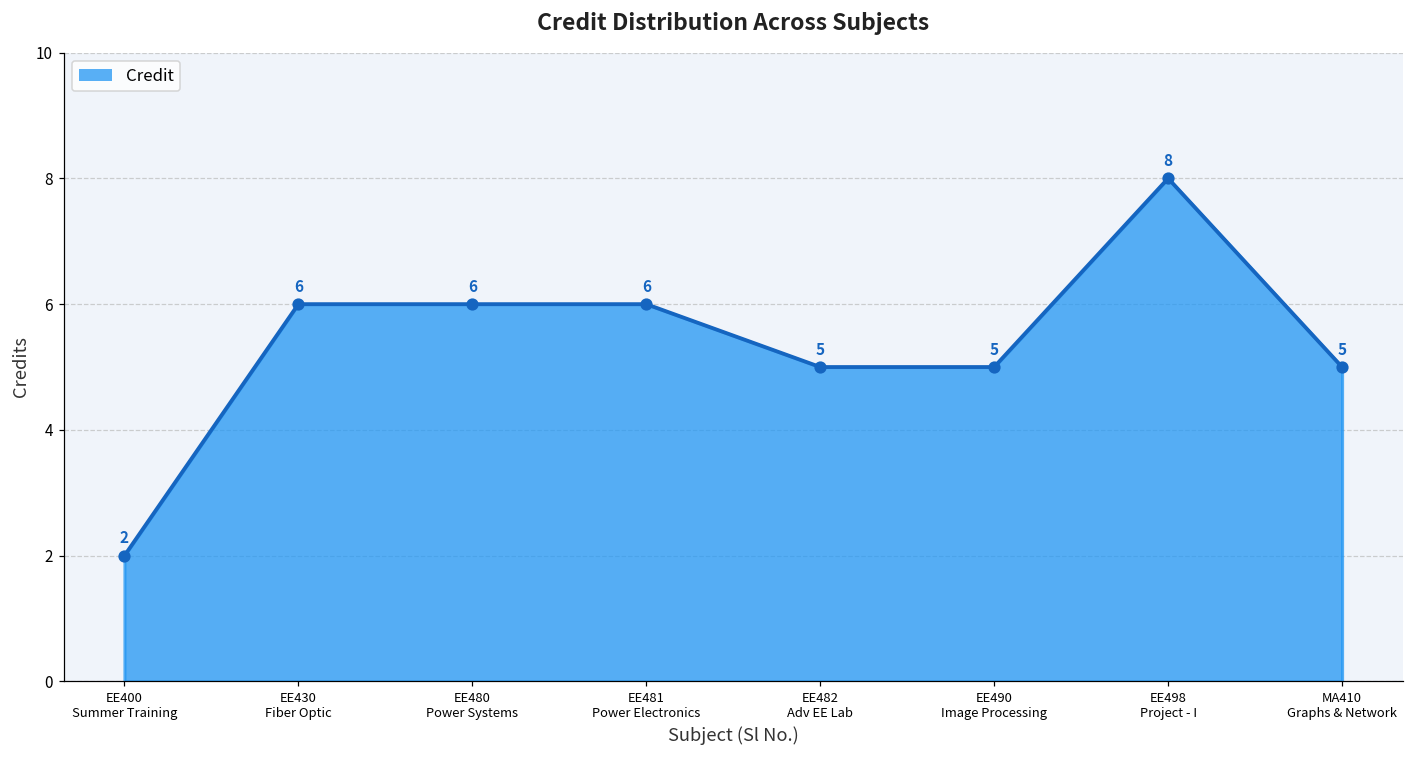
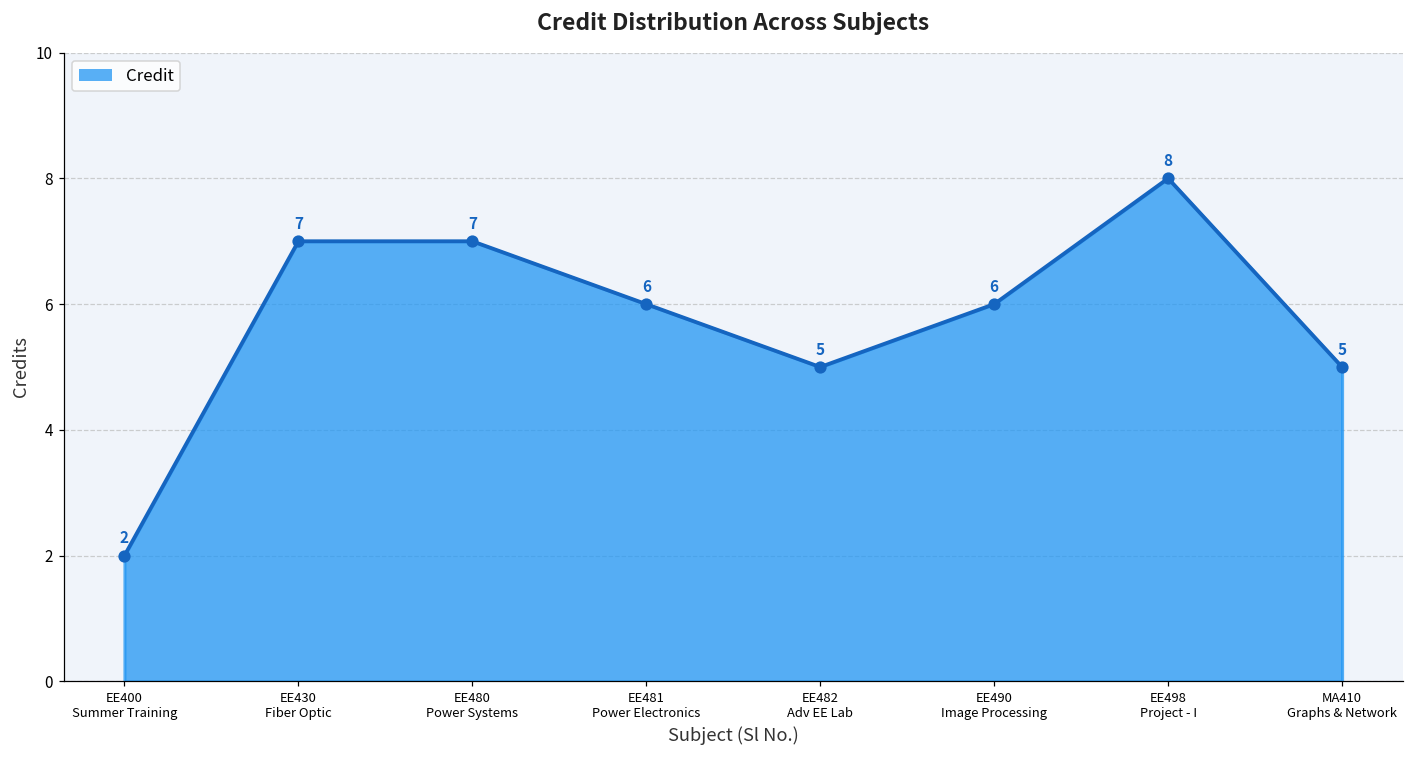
EE430 Fiber Optic: 6 -> 7
EE480 Power Systems: 6 -> 7
EE490 Image Processing: 5 -> 6
